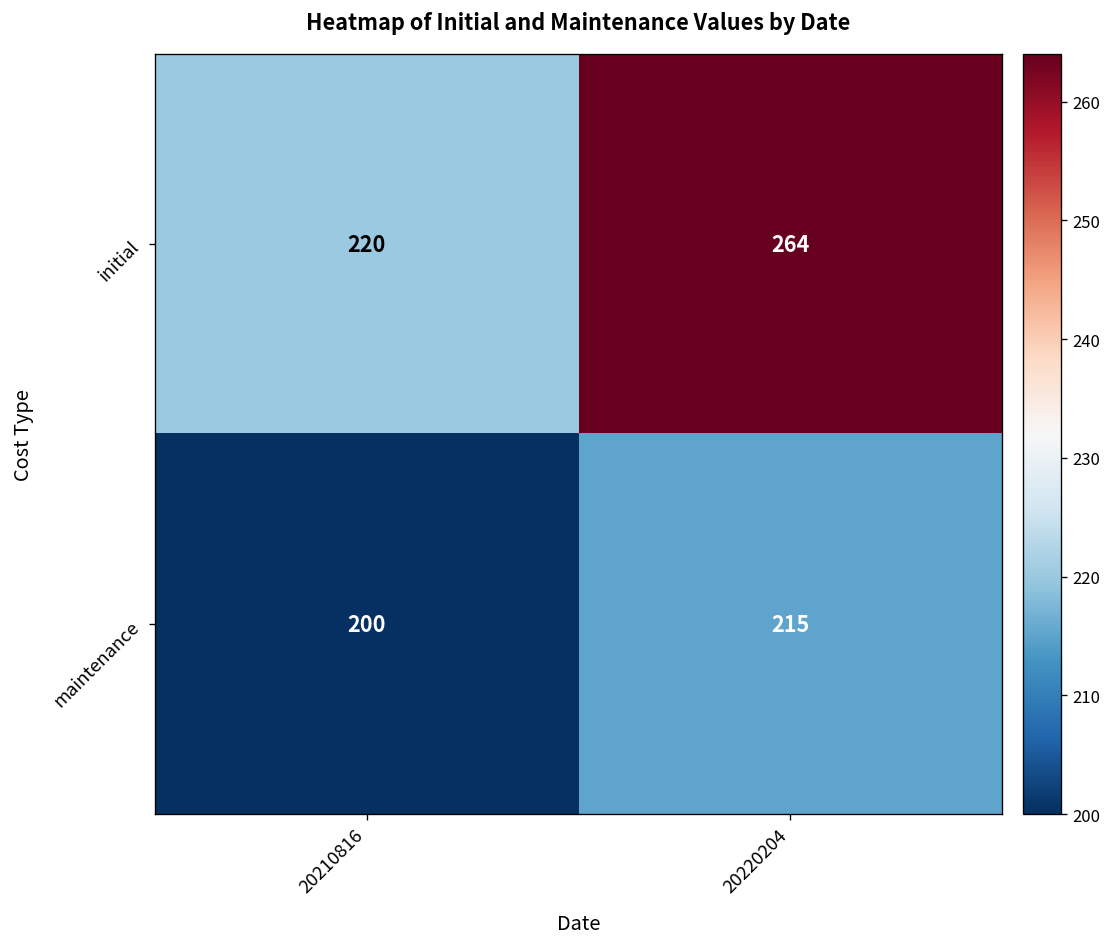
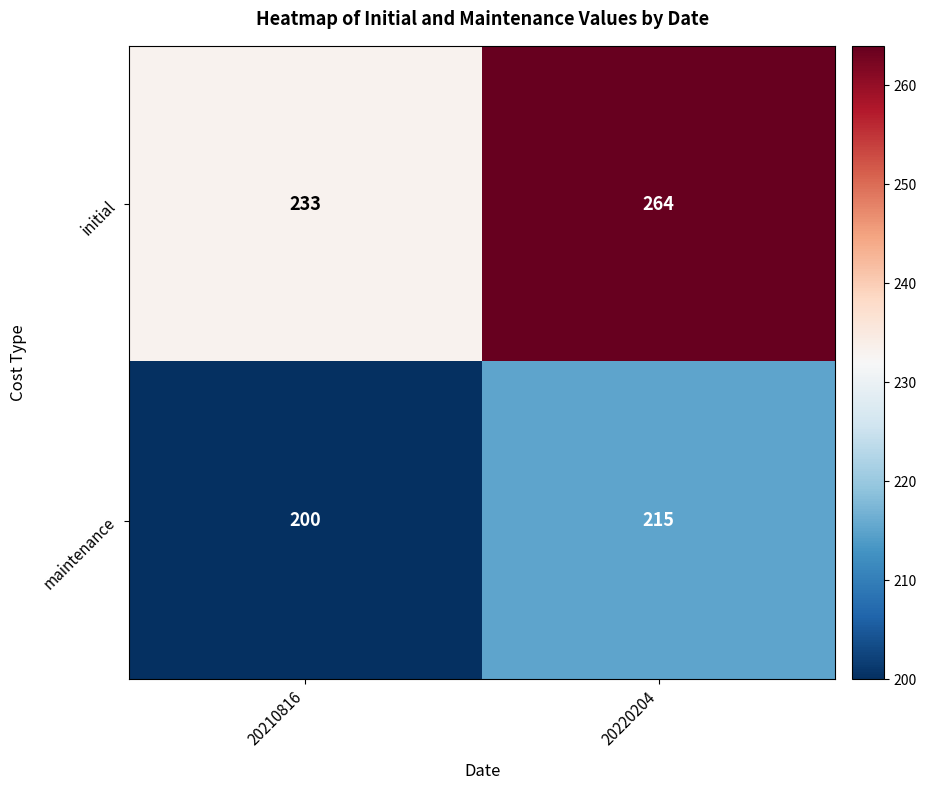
initial, 20210816: 220 -> 233
